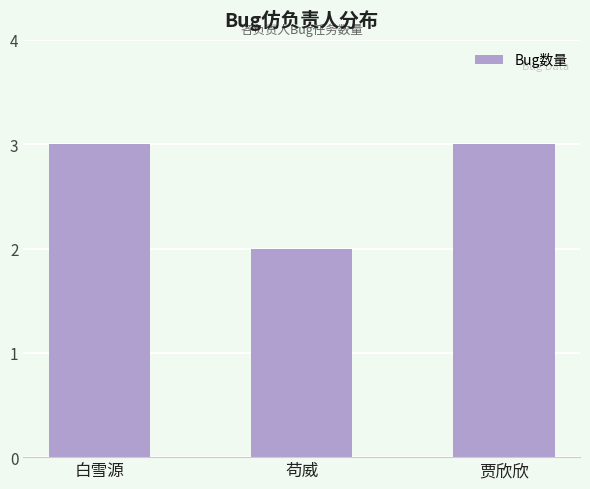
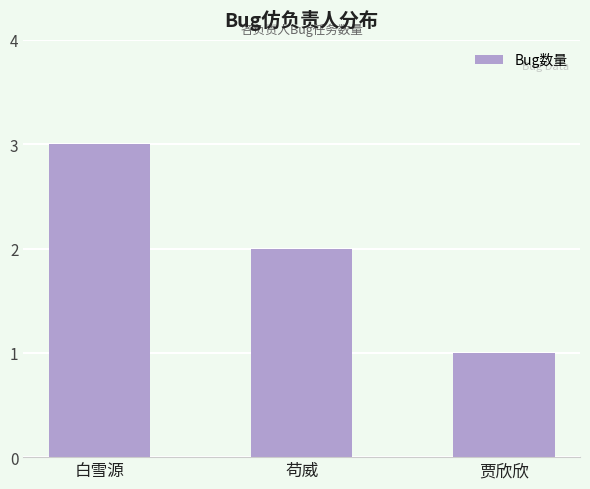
贾欣欣: 3 -> 1
